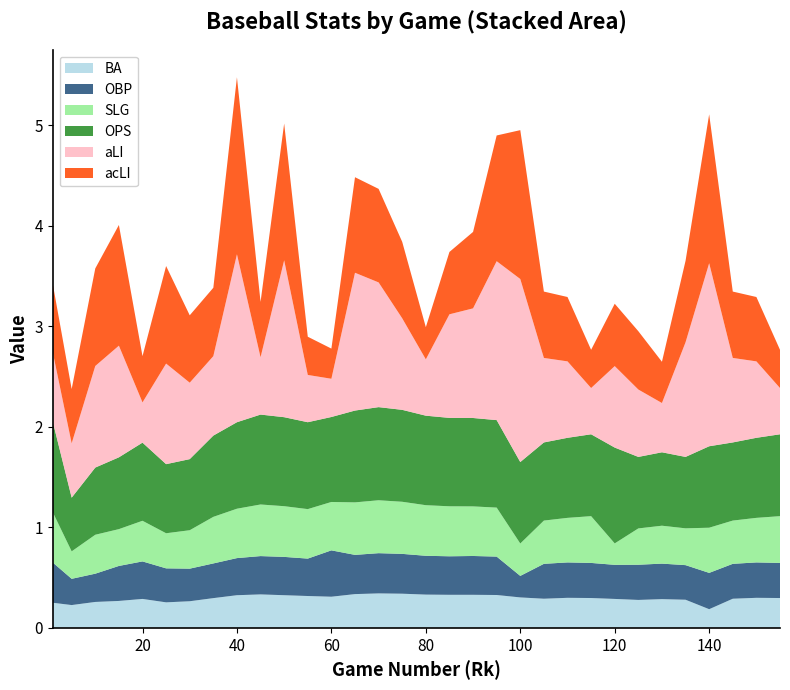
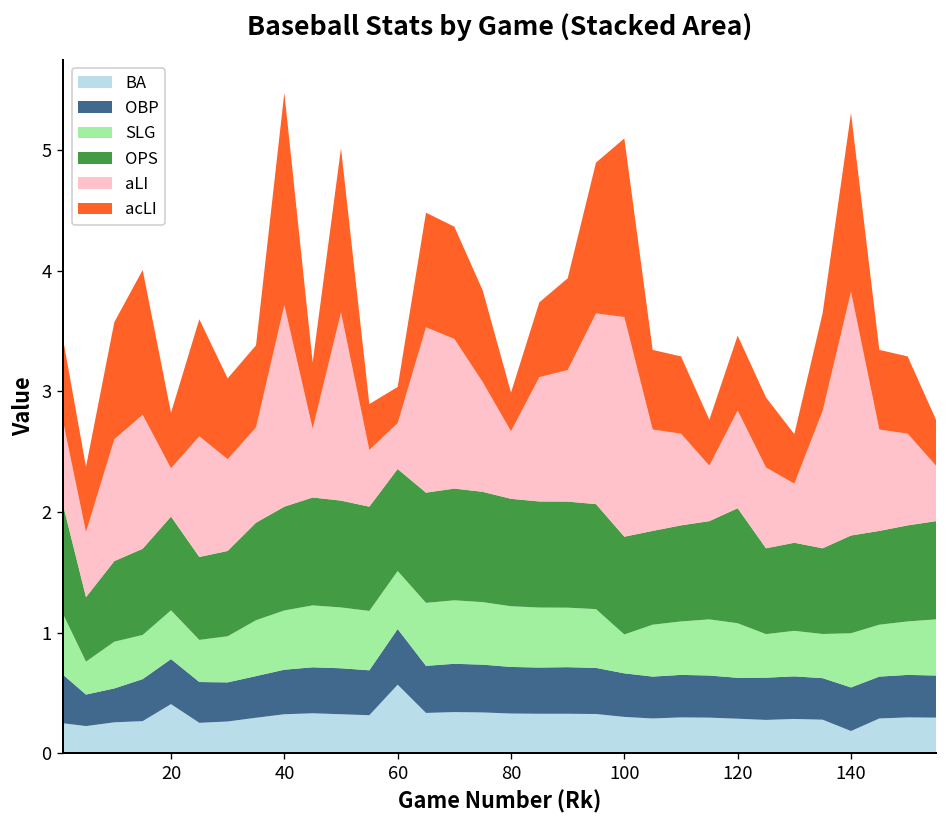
BA, 20: 0.29 -> 0.41
BA, 60: 0.31 -> 0.57
OBP, 100: 0.21 -> 0.36
SLG, 120: 0.21 -> 0.45
aLI, 140: 1.82 -> 2.02
